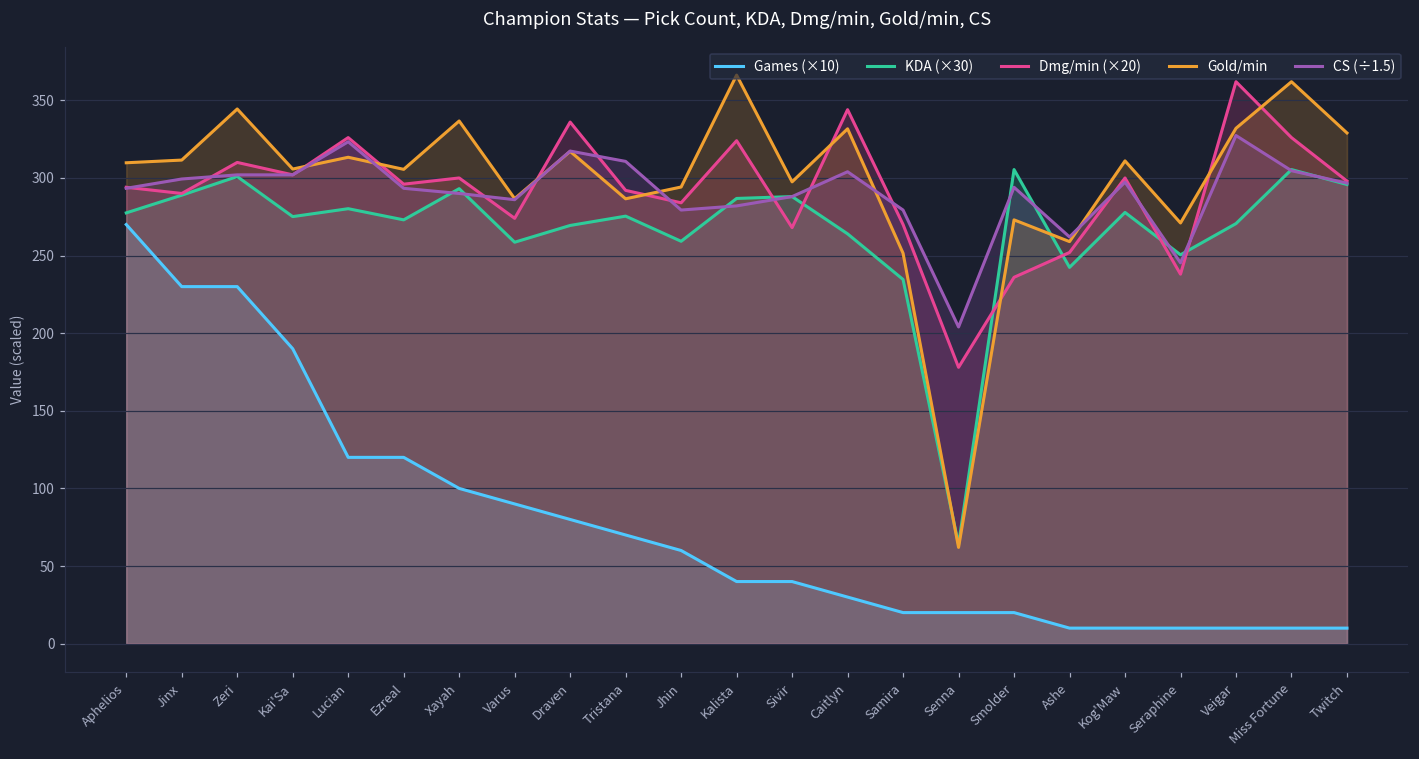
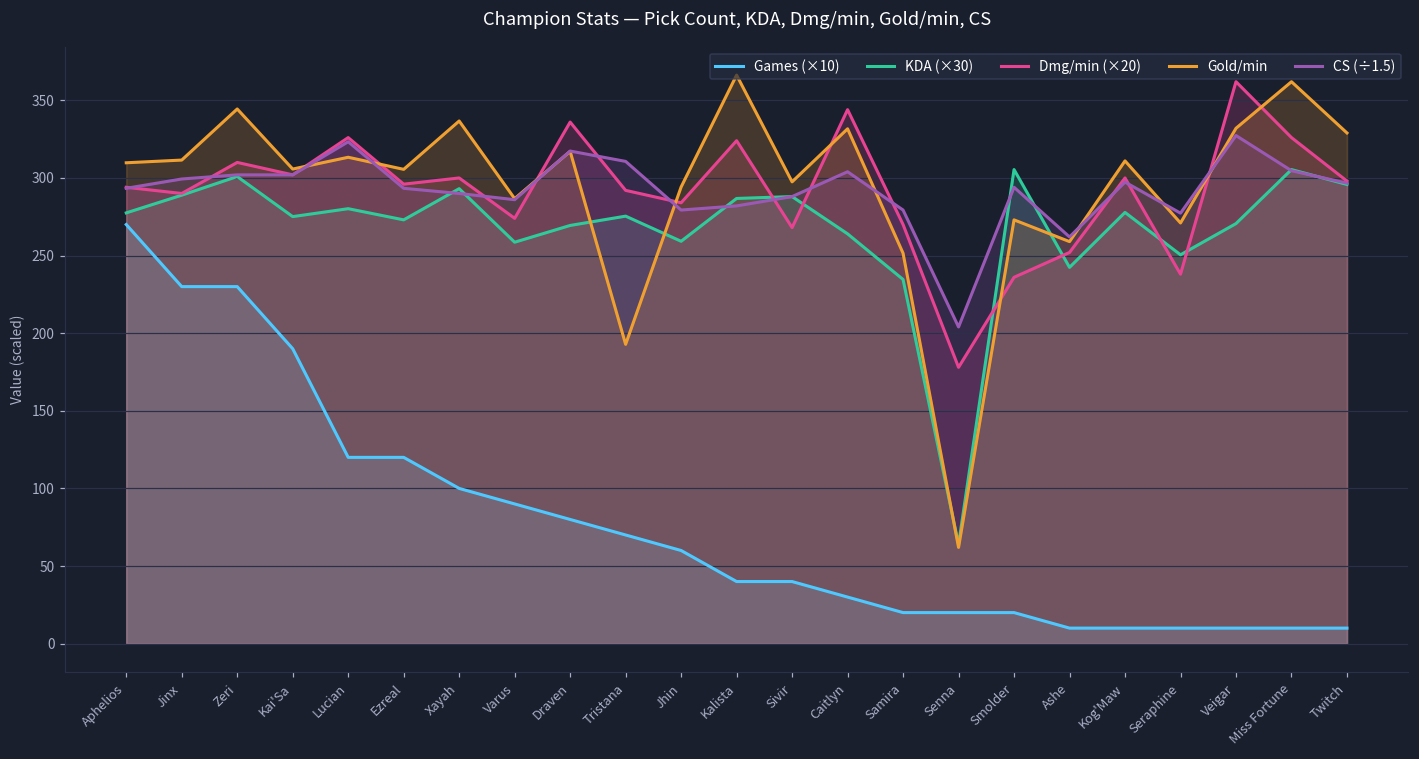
Gold/min, Tristana: 287 -> 193
CS (÷1.5), Seraphine: 245 -> 277
